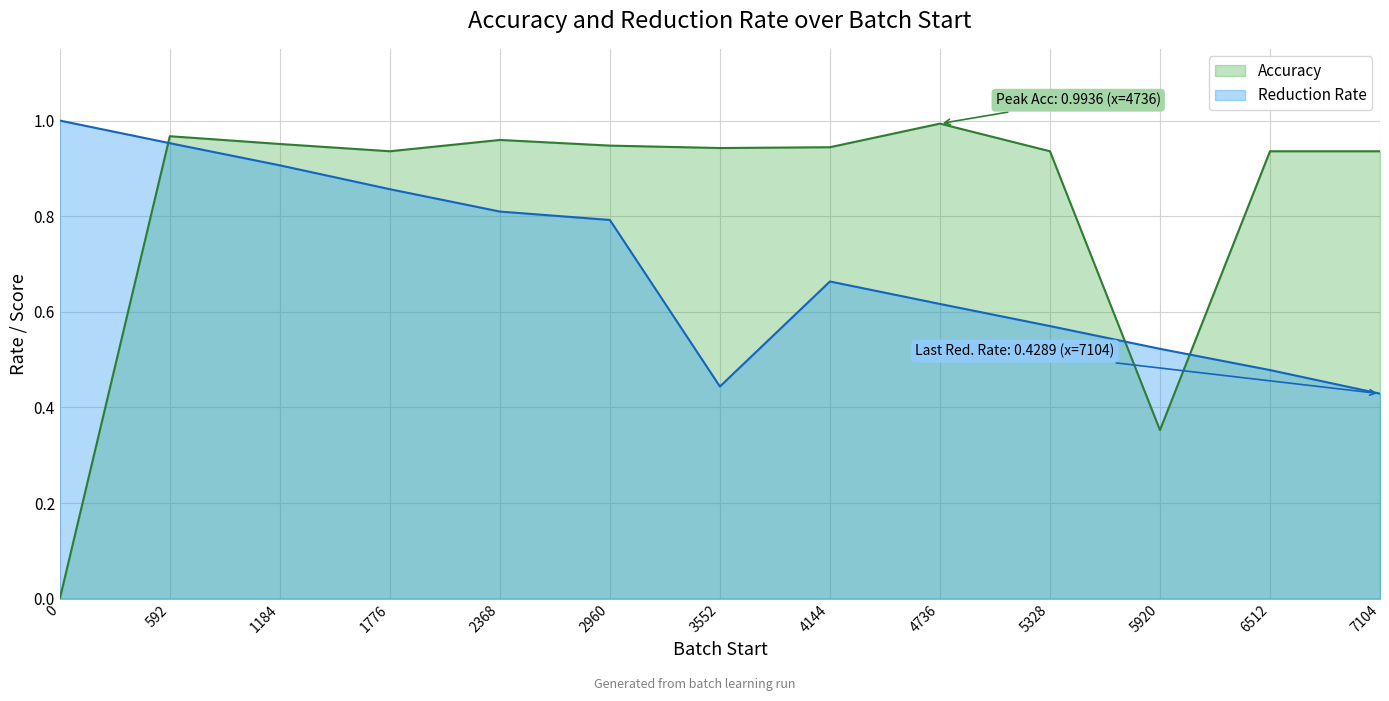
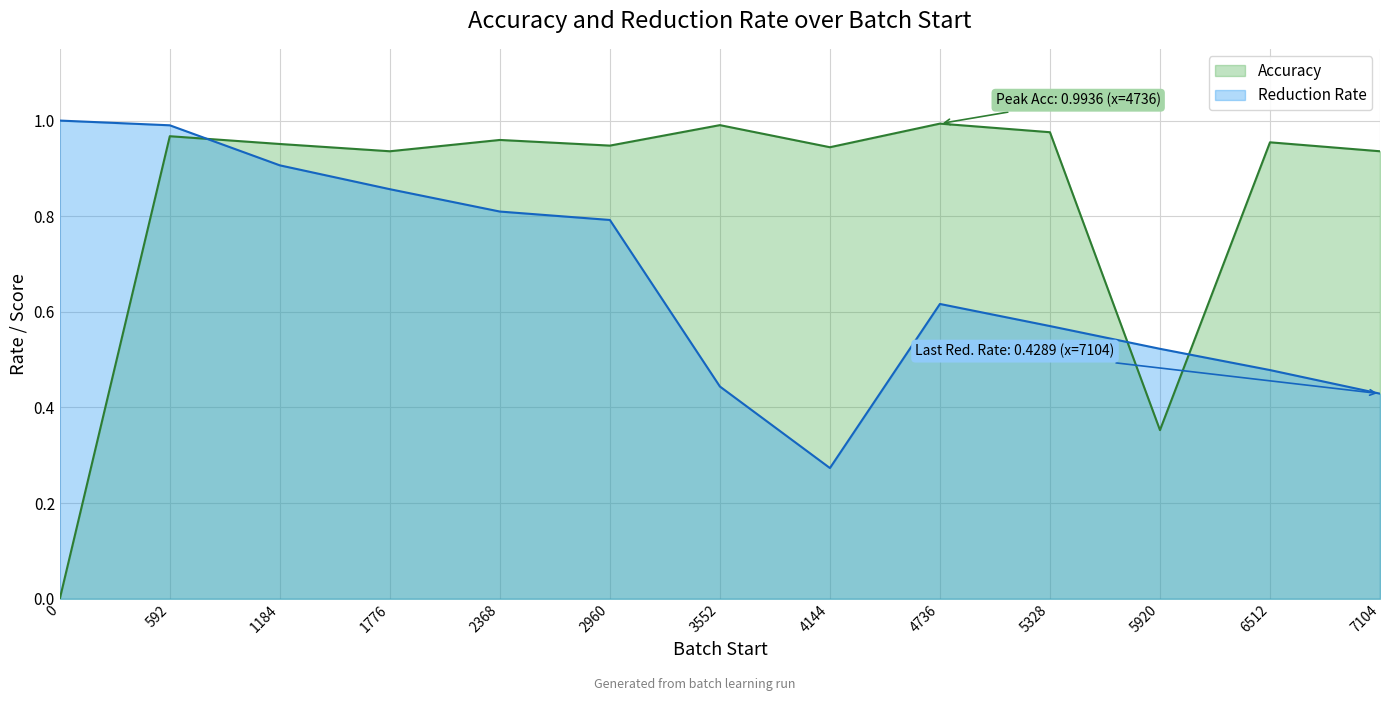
Reduction Rate, 592: 0.95 -> 0.99
Accuracy, 3552: 0.94 -> 0.99
Reduction Rate, 4144: 0.66 -> 0.27
Accuracy, 5328: 0.94 -> 0.98
Accuracy, 6512: 0.94 -> 0.95
